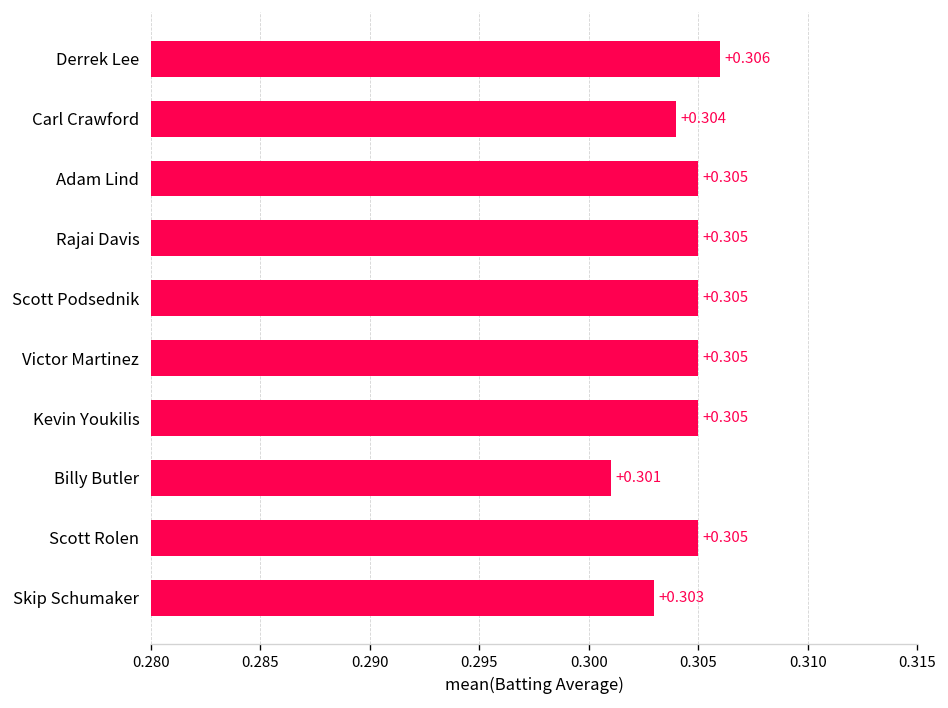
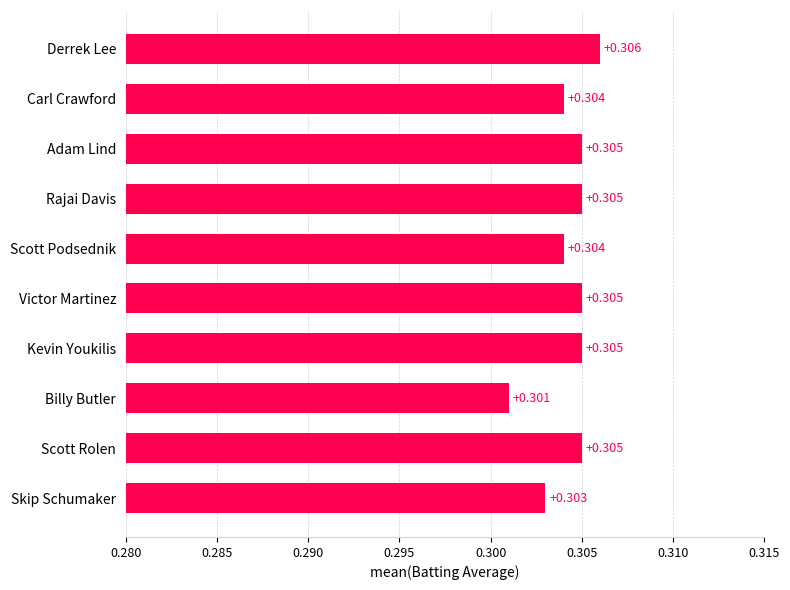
Scott Podsednik: +0.305 -> +0.304
